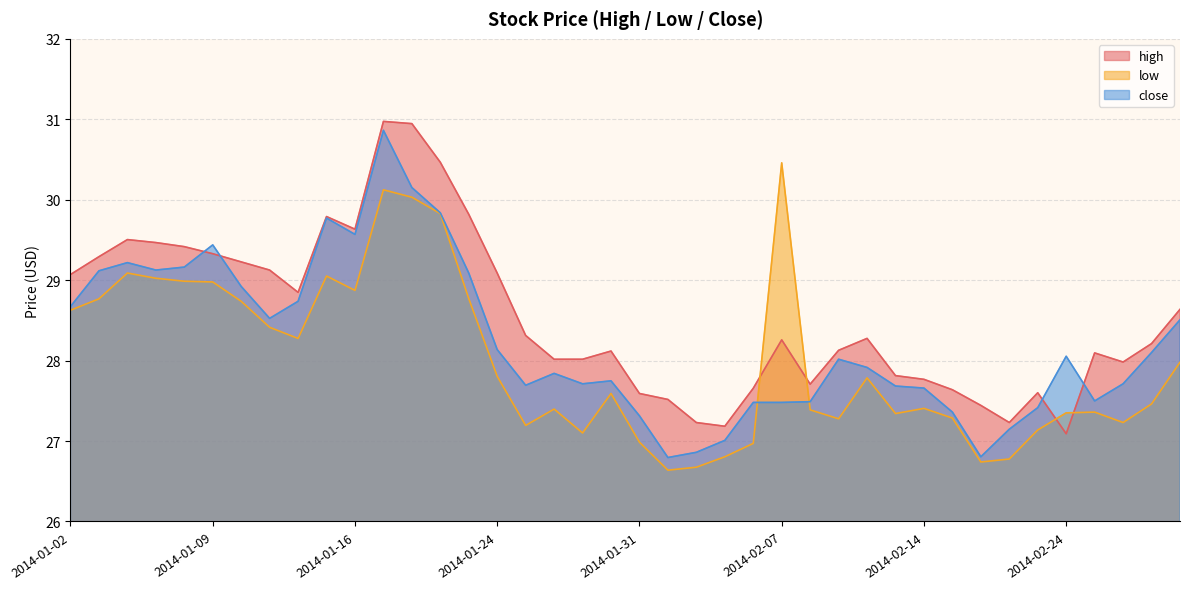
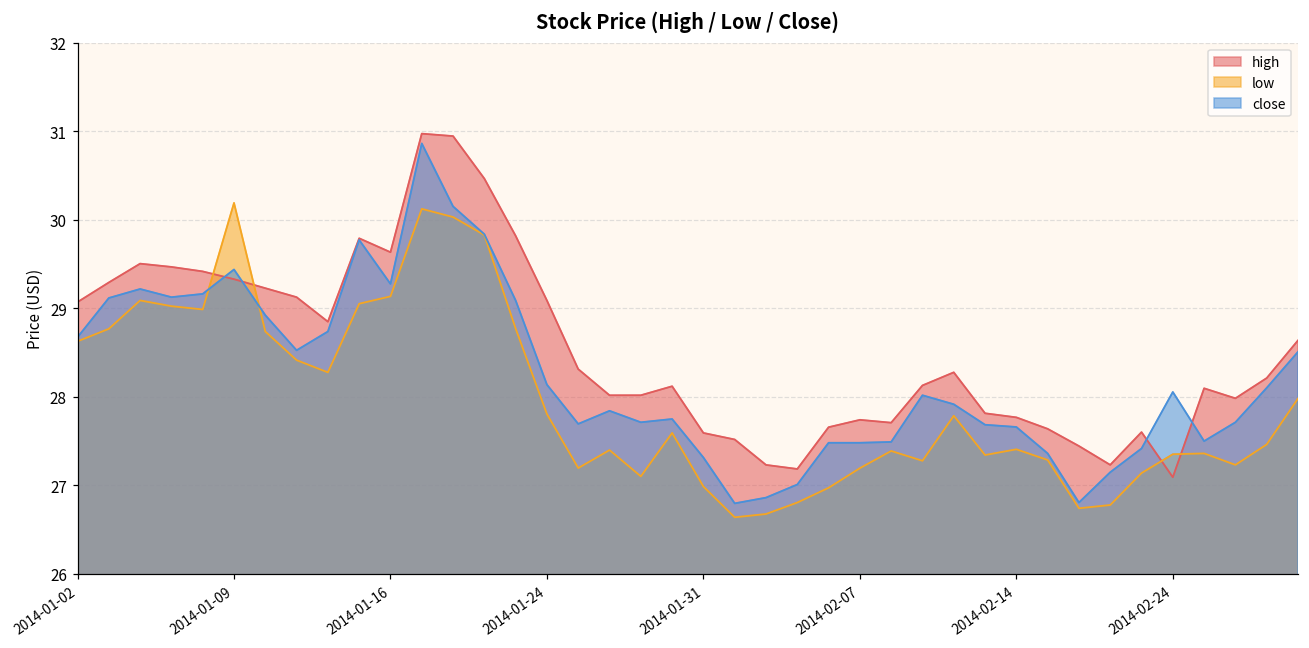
low, 2014-01-09: 29.0 -> 30.2
low, 2014-01-16: 28.9 -> 29.1
close, 2014-01-16: 29.6 -> 29.3
high, 2014-02-07: 28.3 -> 27.7
low, 2014-02-07: 30.5 -> 27.2
